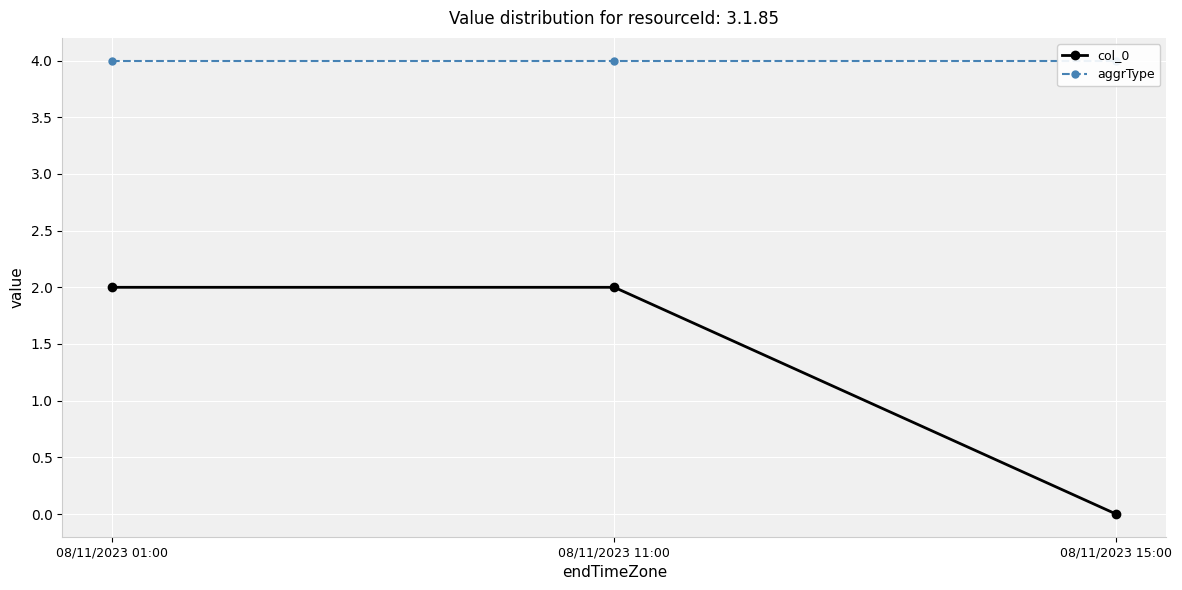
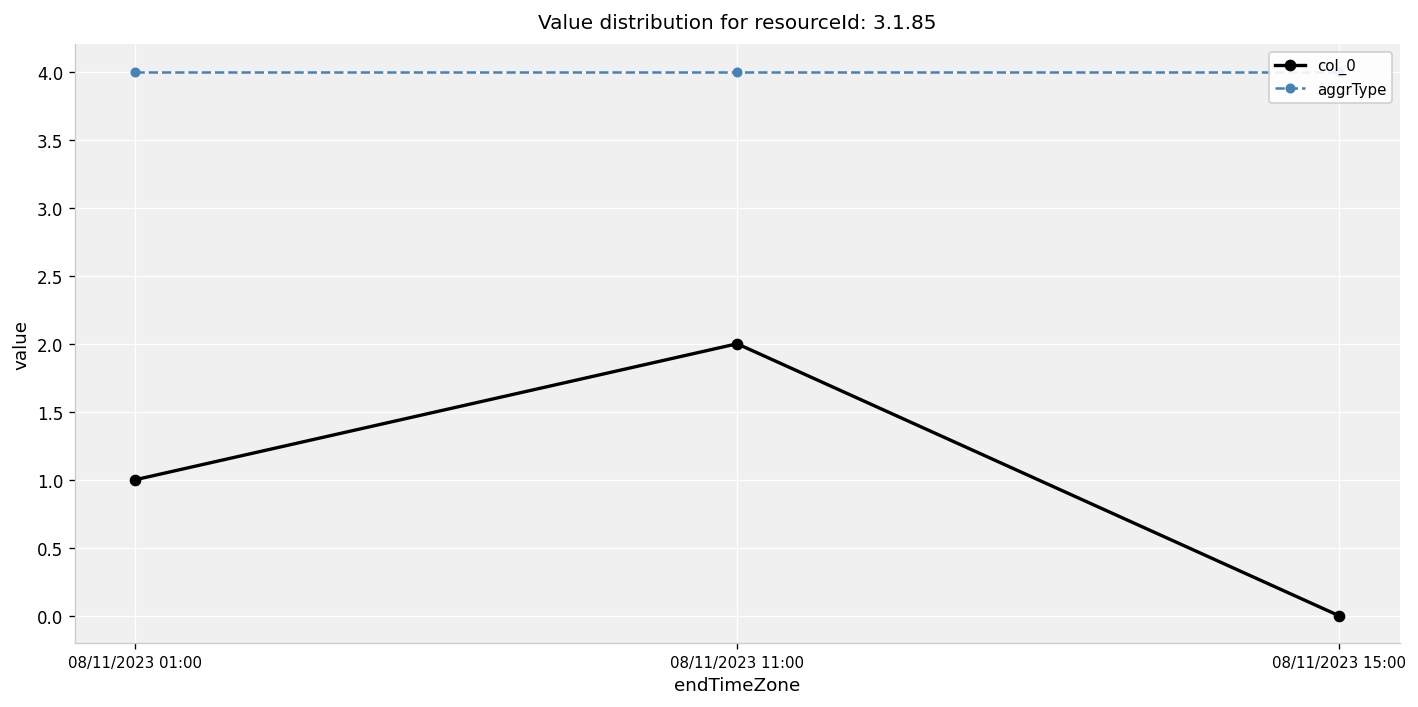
col_0, 08/11/2023 01:00: 2 -> 1
